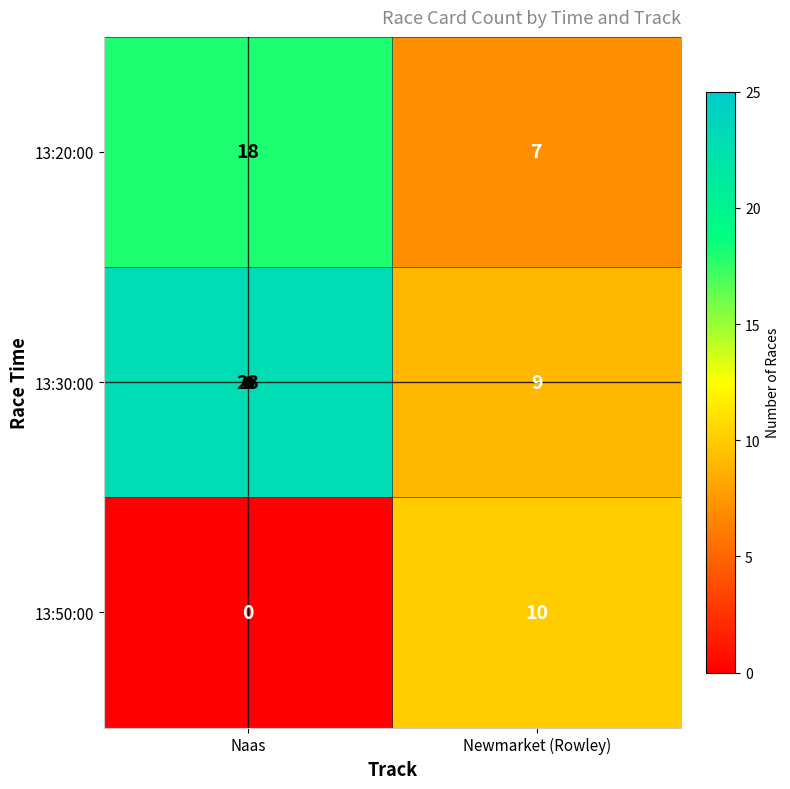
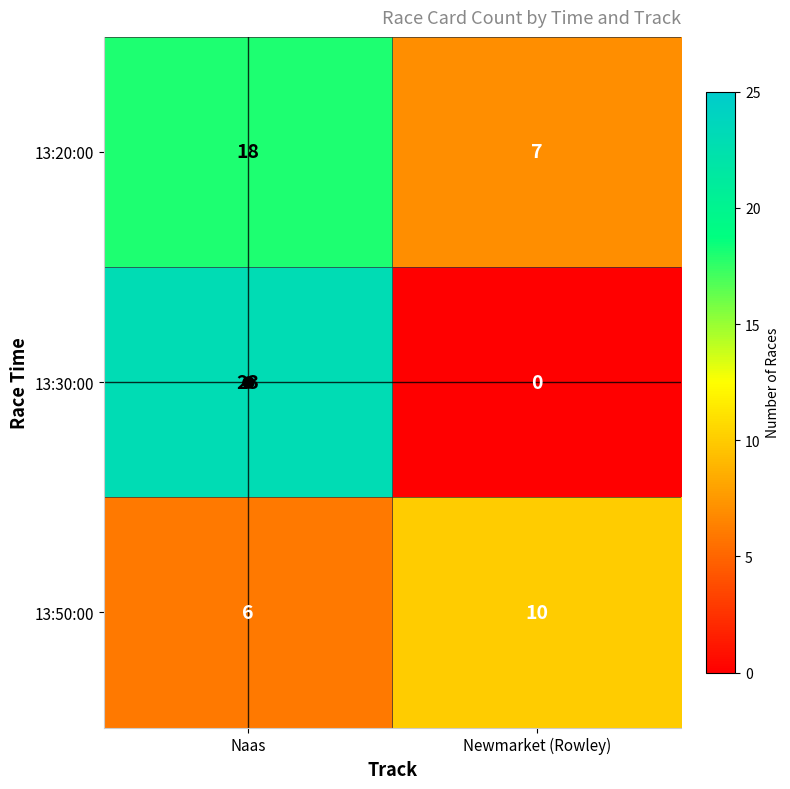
13:30:00, Newmarket (Rowley): 9 -> 0
13:50:00, Naas: 0 -> 6
